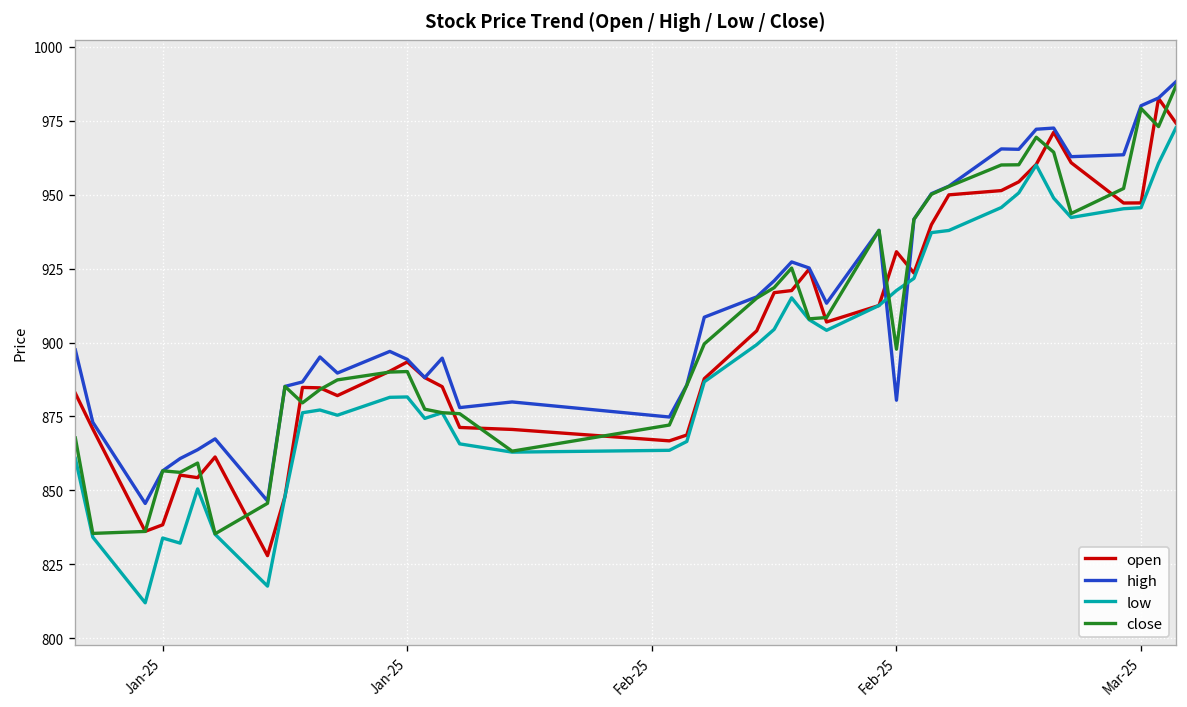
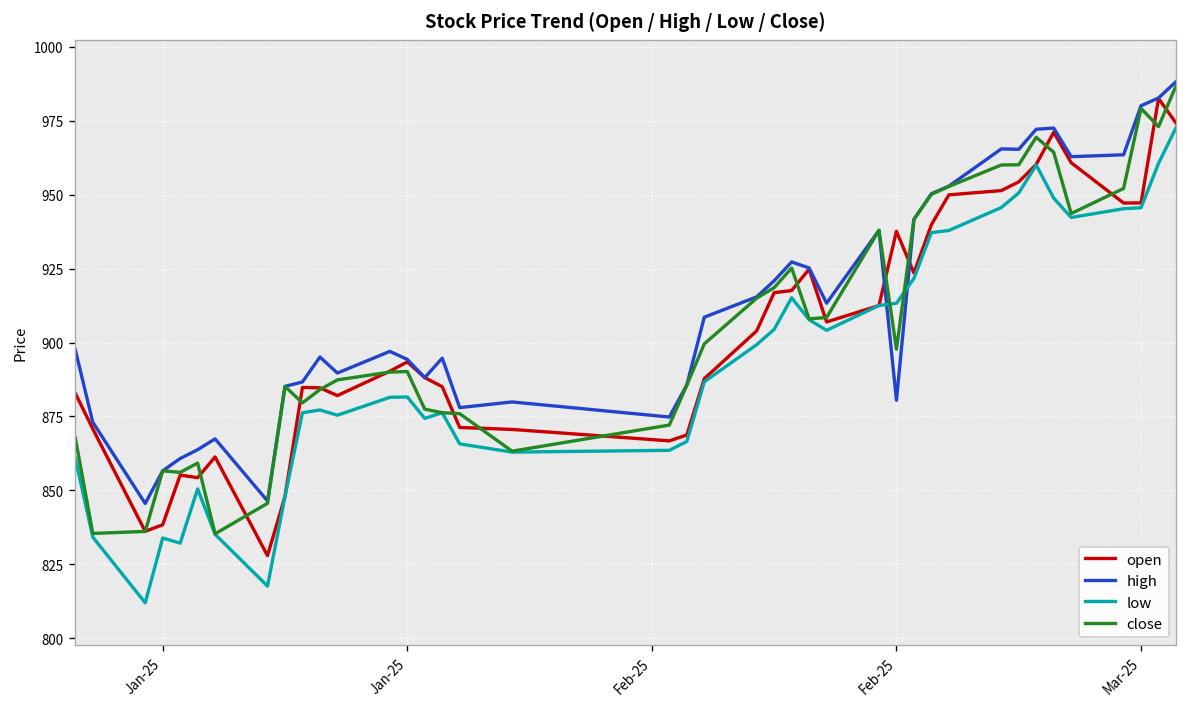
open, Feb-25: 931 -> 938
low, Feb-25: 918 -> 913
